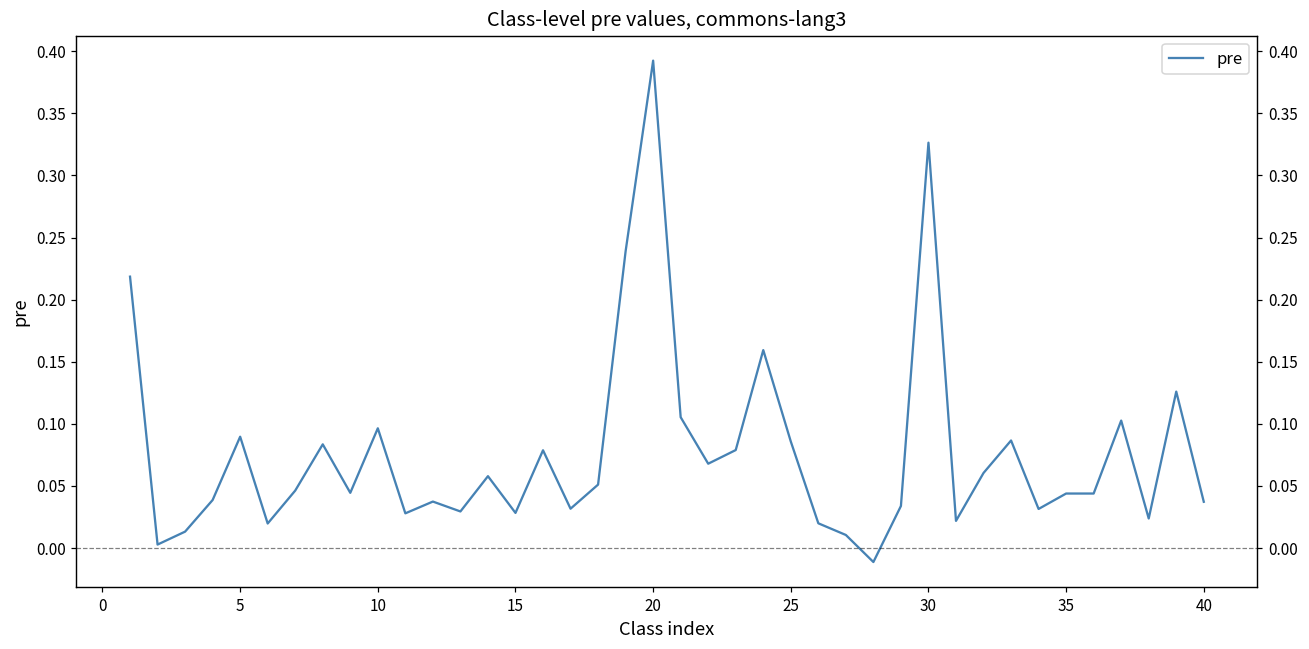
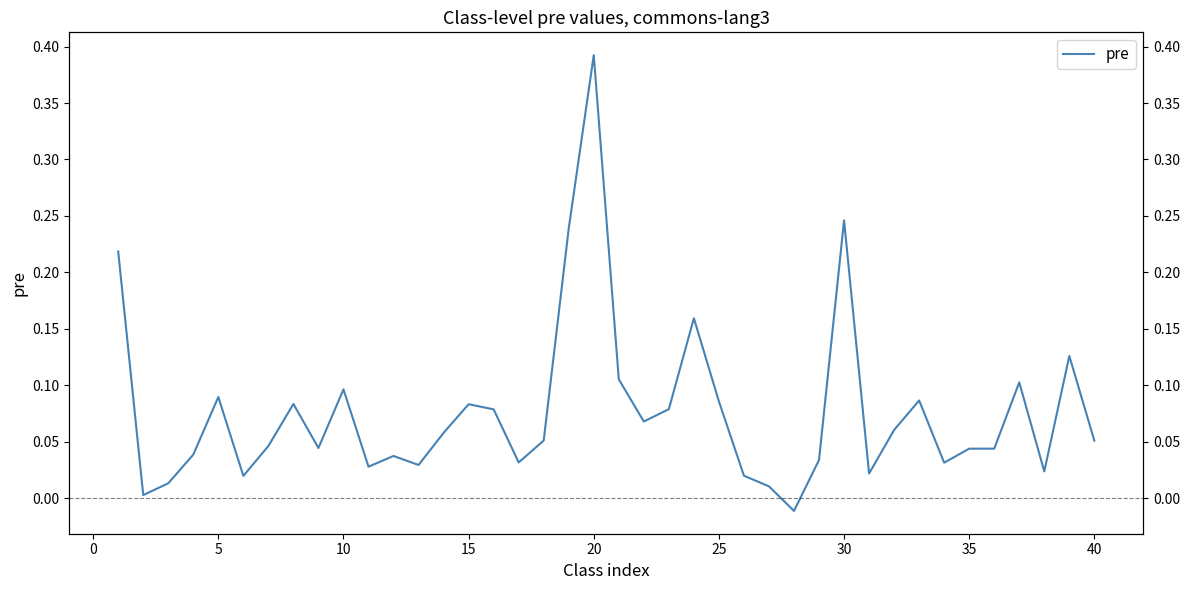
15: 0.028 -> 0.083
30: 0.326 -> 0.246
40: 0.037 -> 0.051
